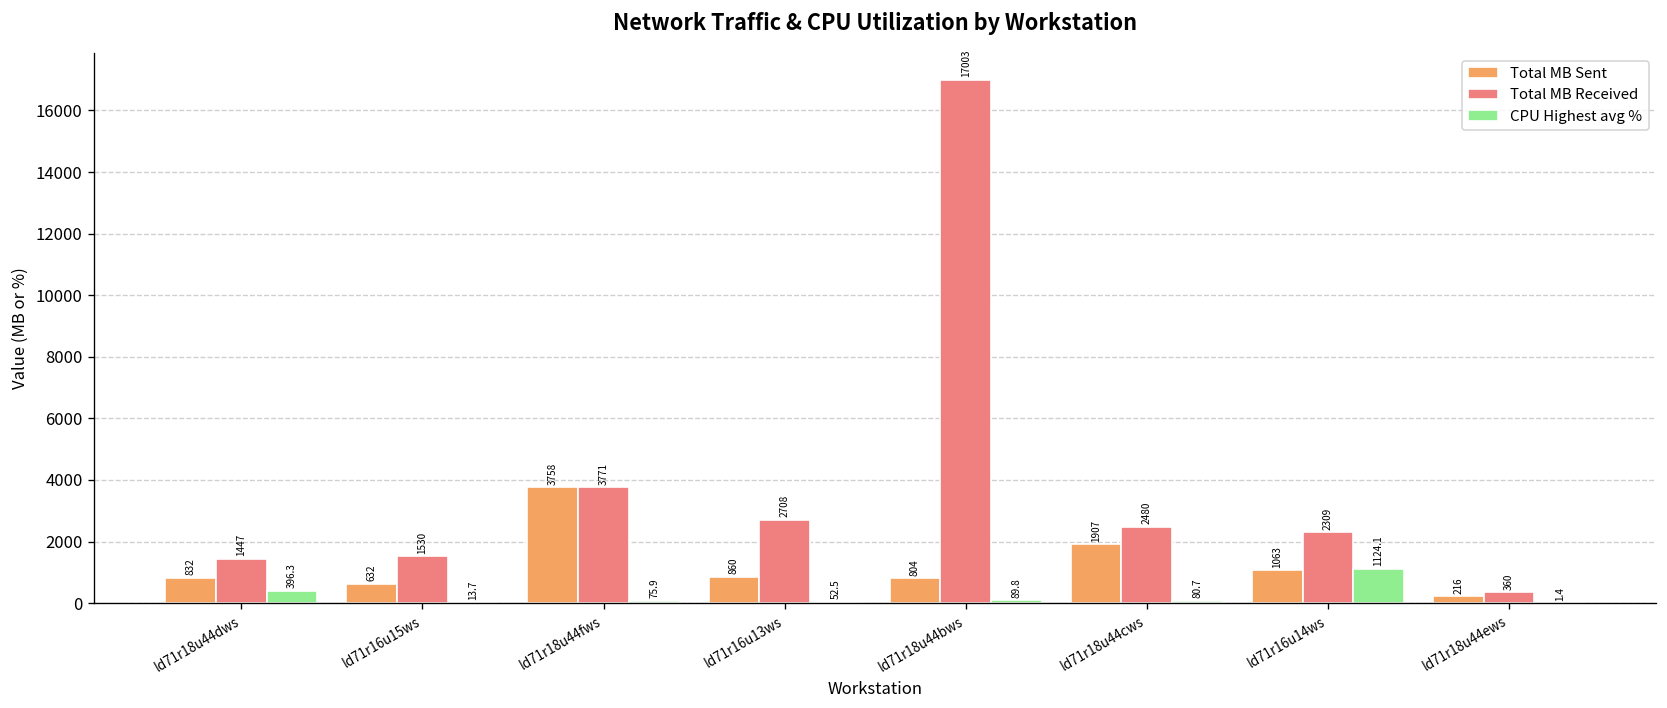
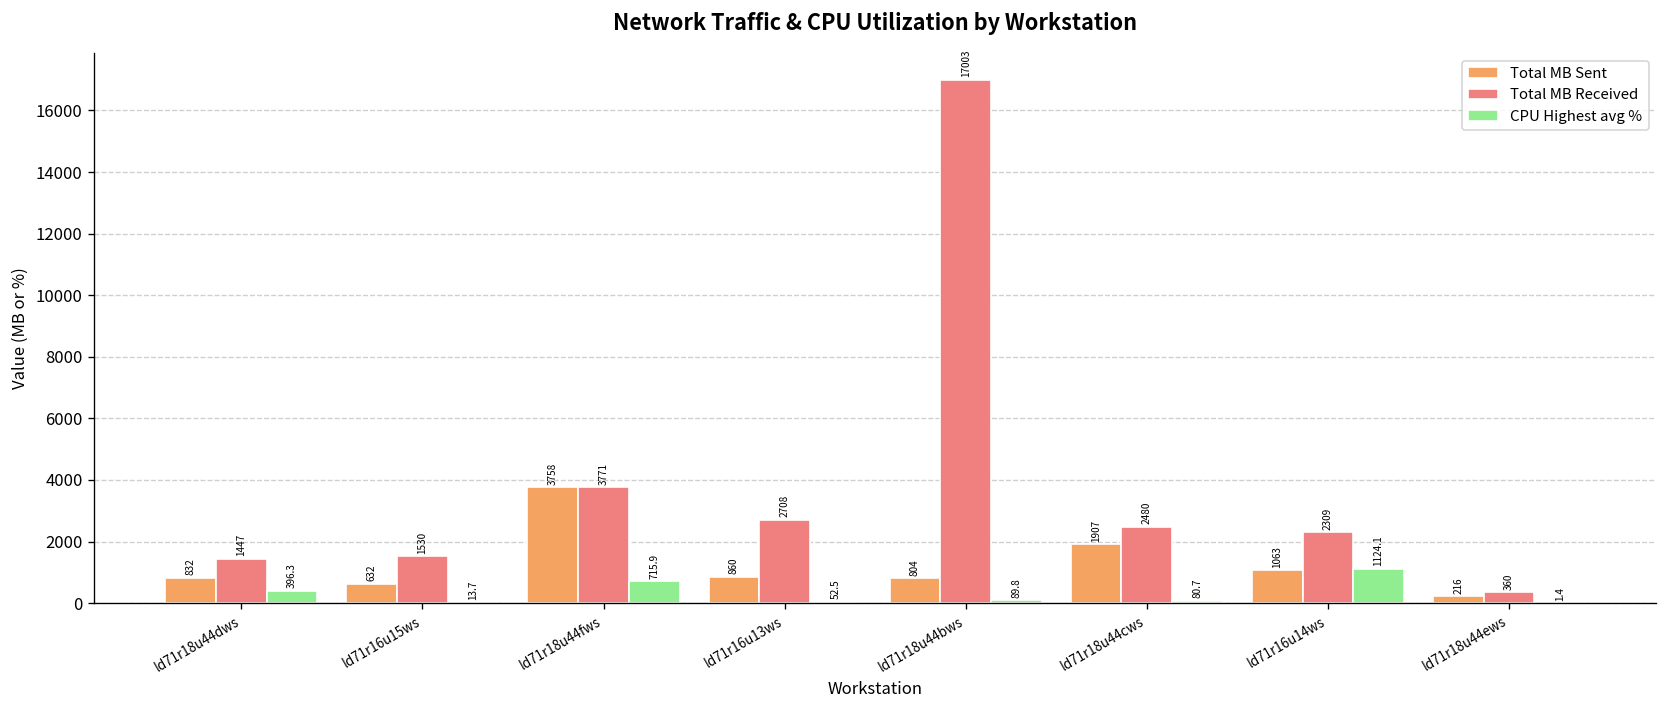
CPU Highest avg %, ld71r18u44fws: 75.9 -> 715.9
